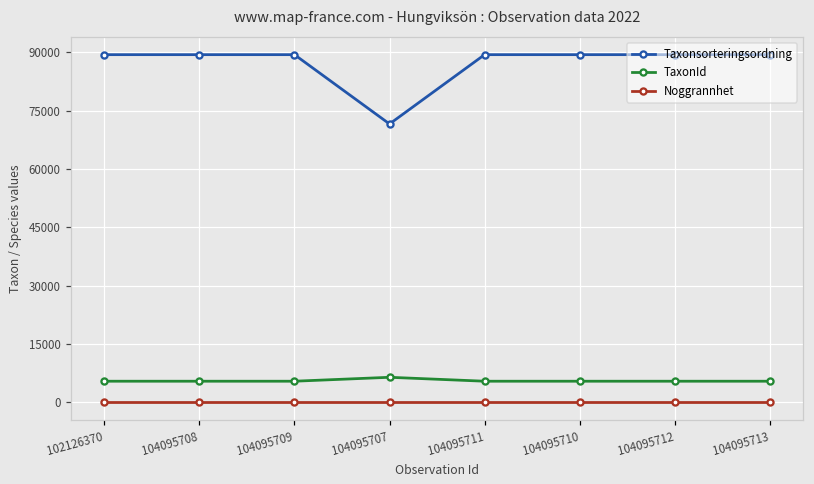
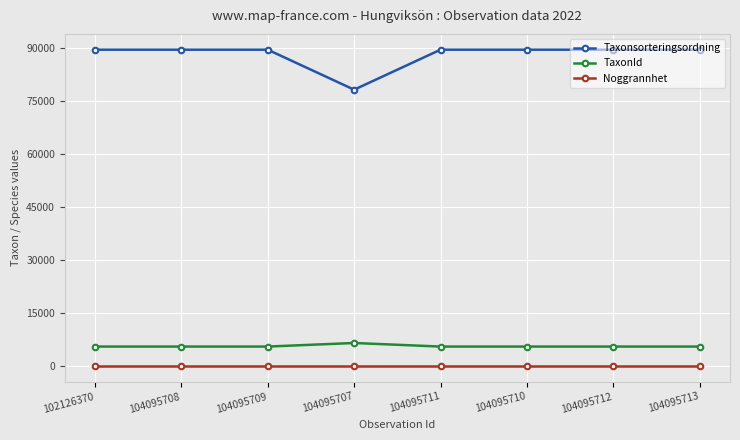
Taxonsorteringsordning, 104095707: 72000 -> 78000
